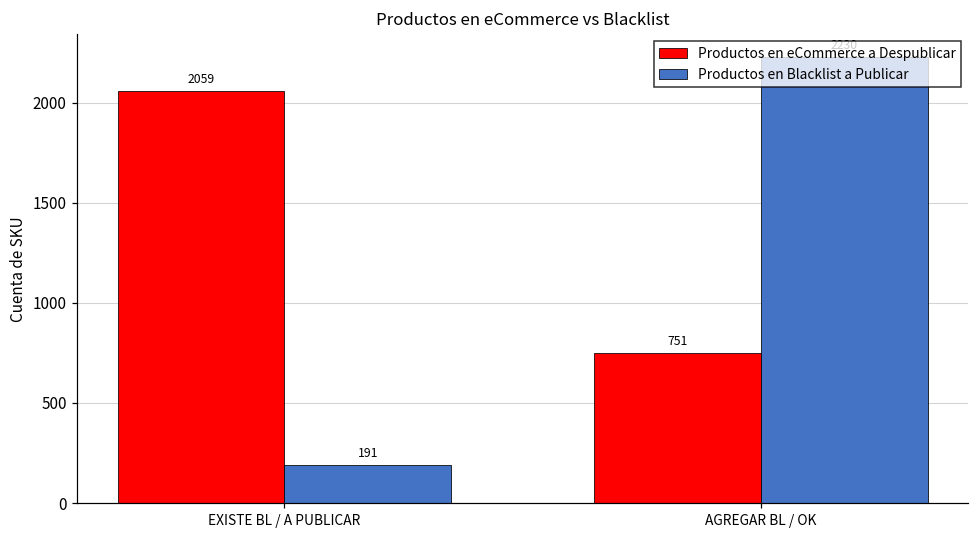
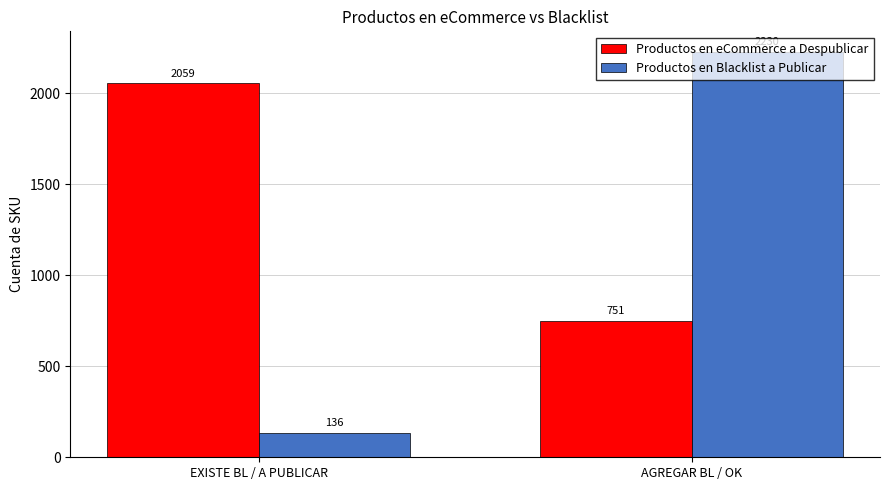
Productos en Blacklist a Publicar, EXISTE BL / A PUBLICAR: 191 -> 136
